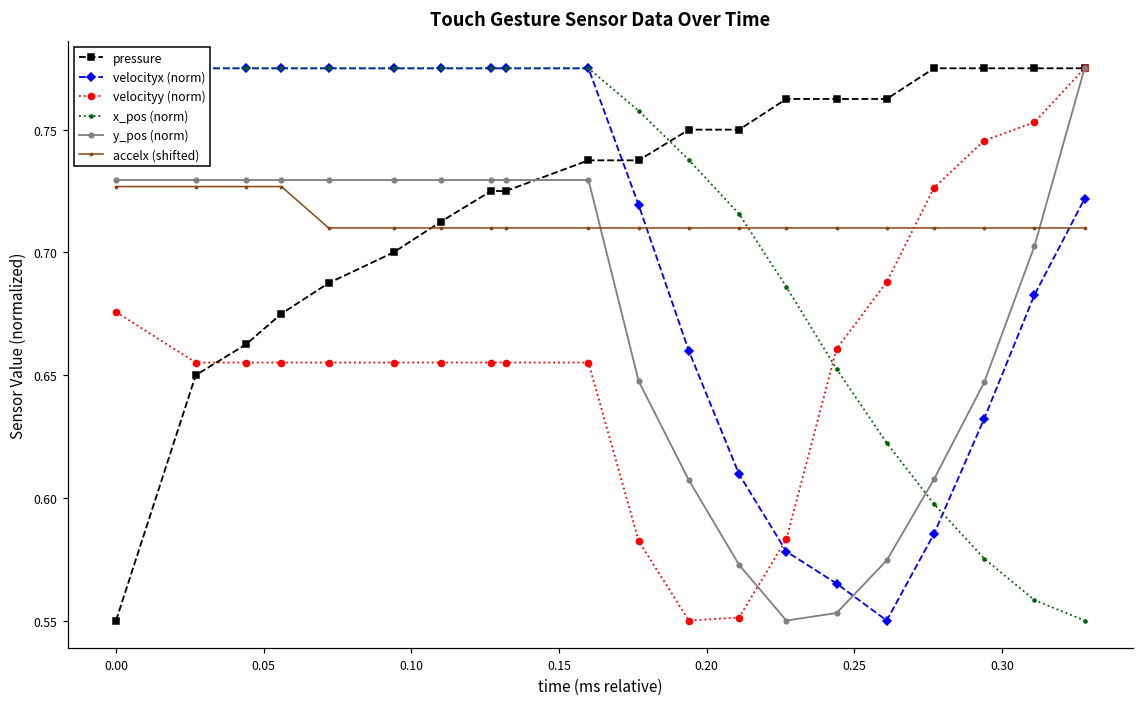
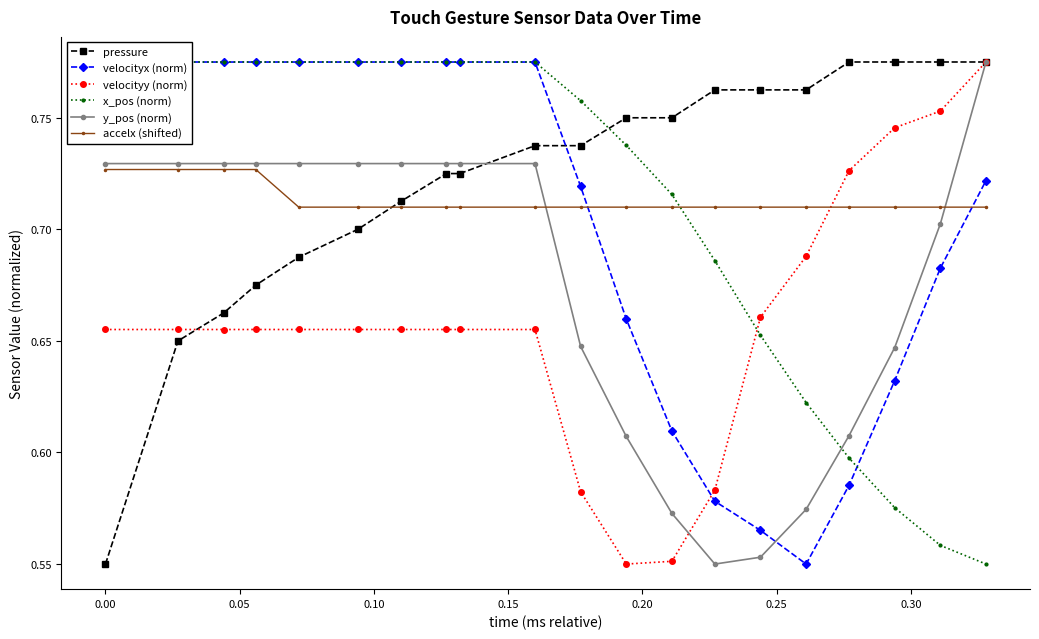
velocityy (norm), 0.00: 0.676 -> 0.655
